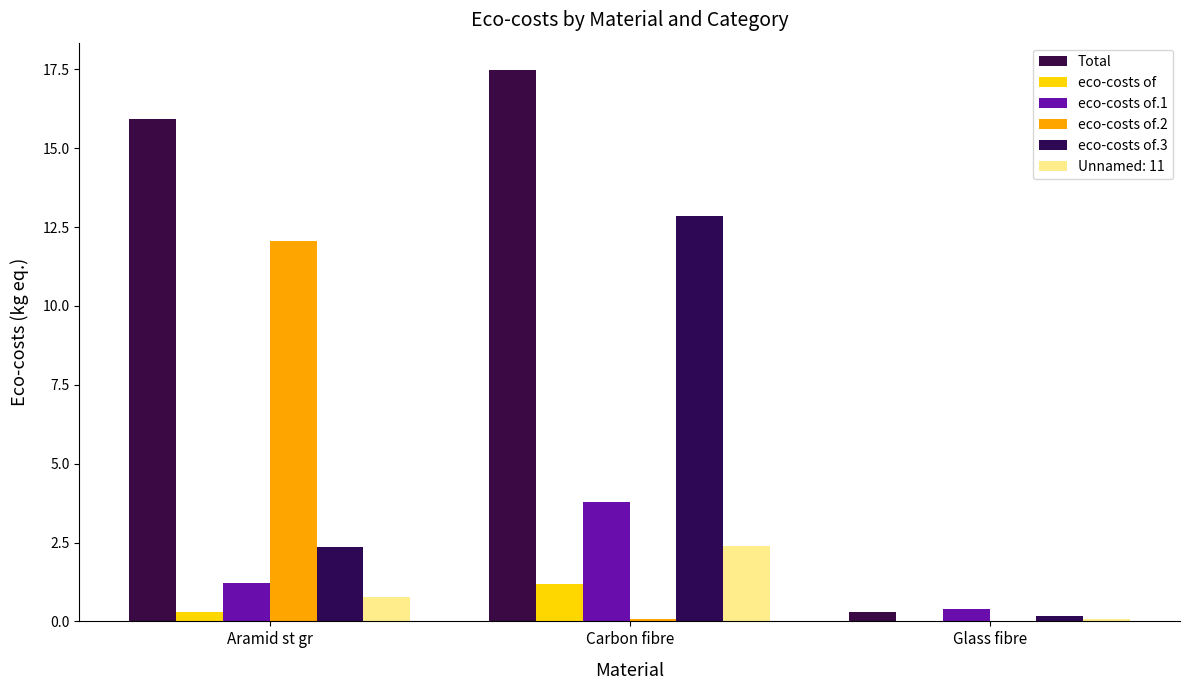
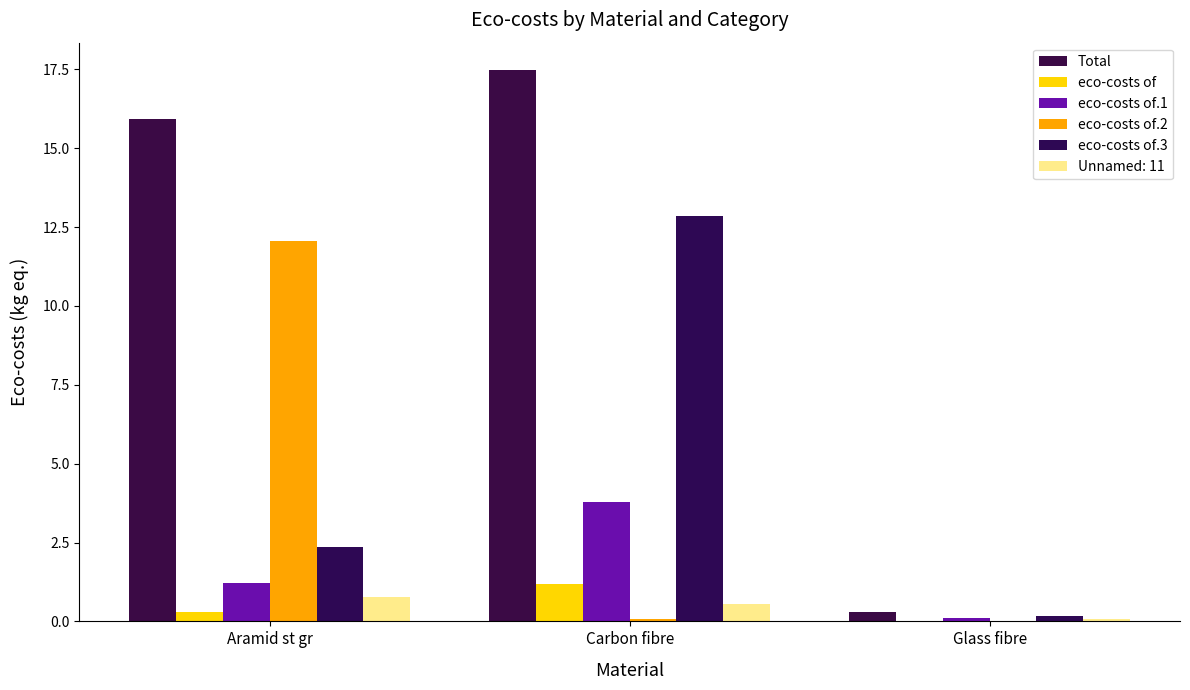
Unnamed: 11, Carbon fibre: 2.4 -> 0.6
eco-costs of.1, Glass fibre: 0.4 -> 0.1
